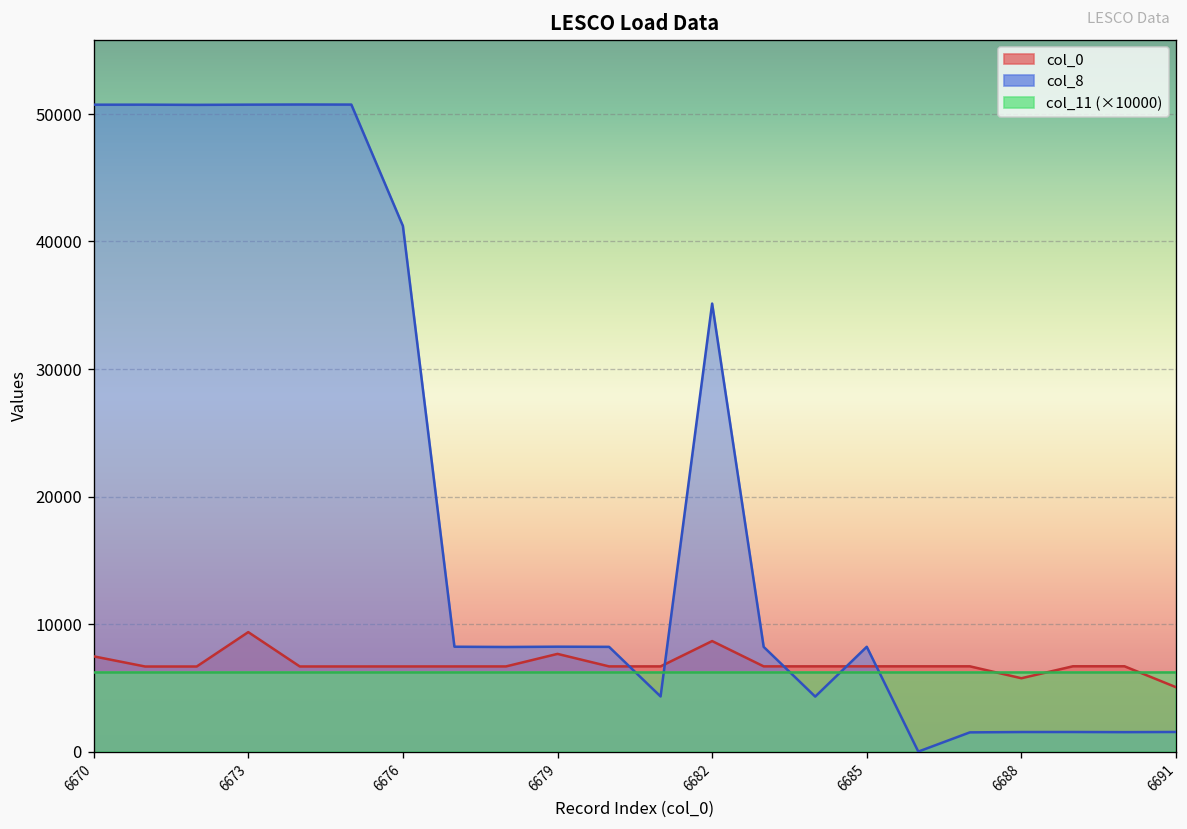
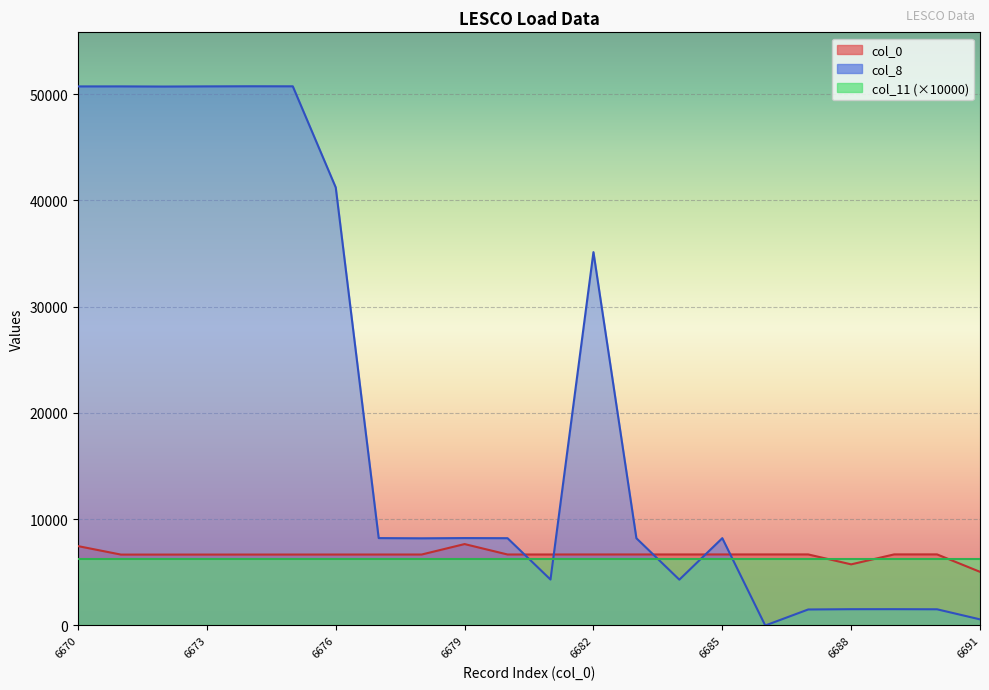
col_0, 6673: 9400 -> 6700
col_0, 6682: 8700 -> 6700
col_8, 6691: 1500 -> 600
